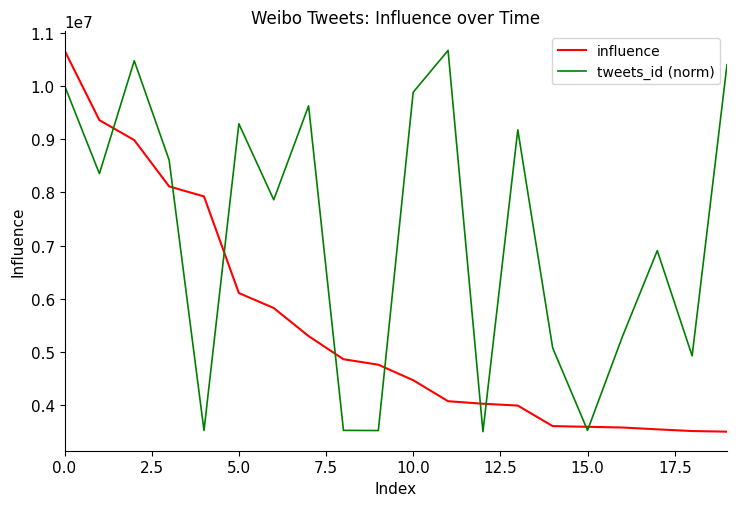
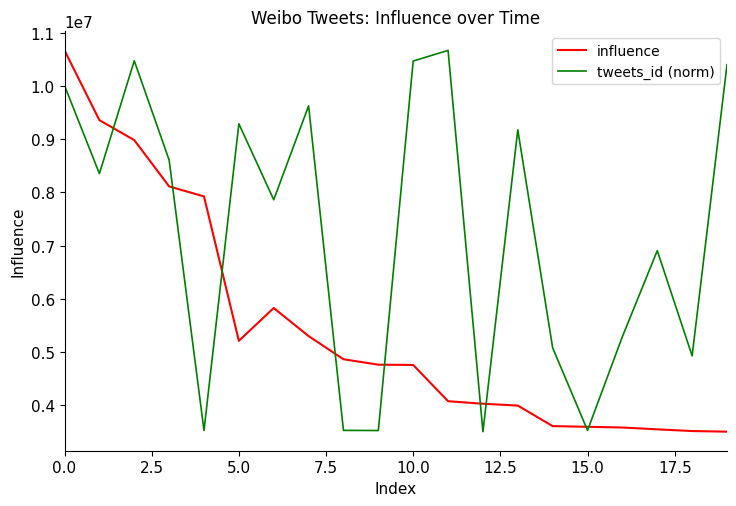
influence, 5.0: 6100000 -> 5200000
influence, 10.0: 4500000 -> 4800000
tweets_id (norm), 10.0: 9900000 -> 10500000
